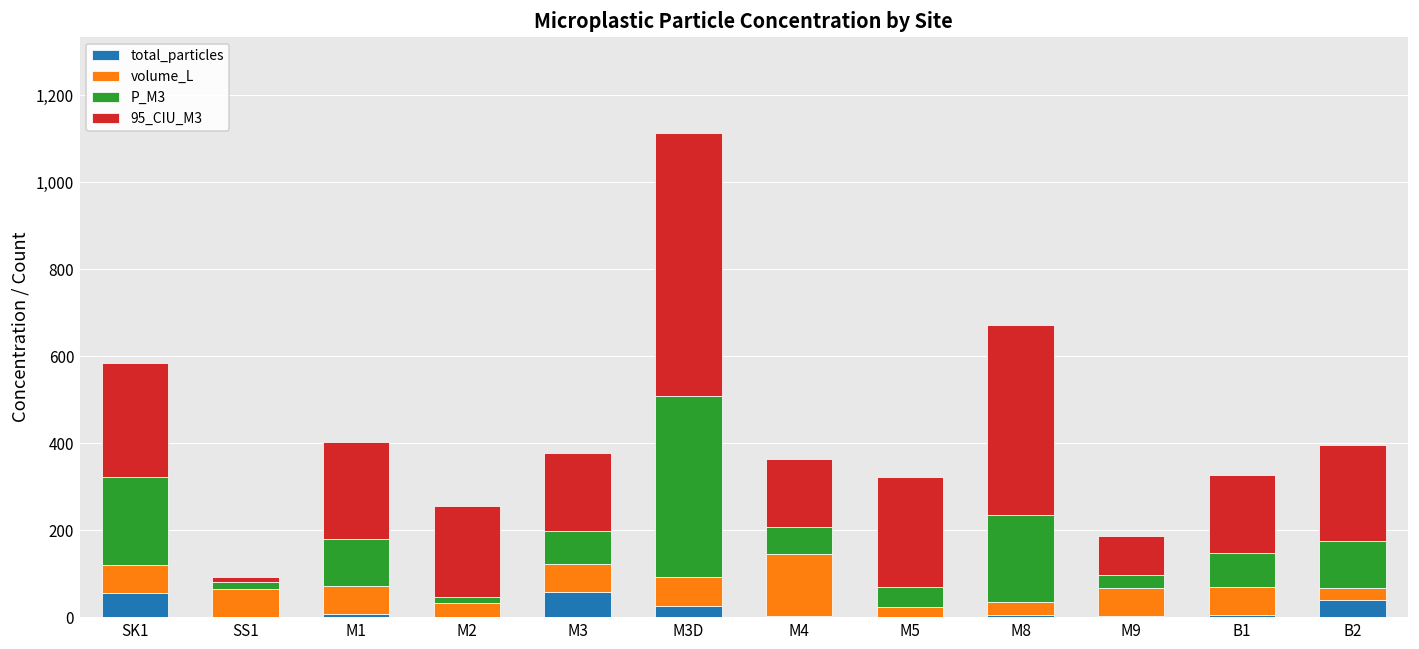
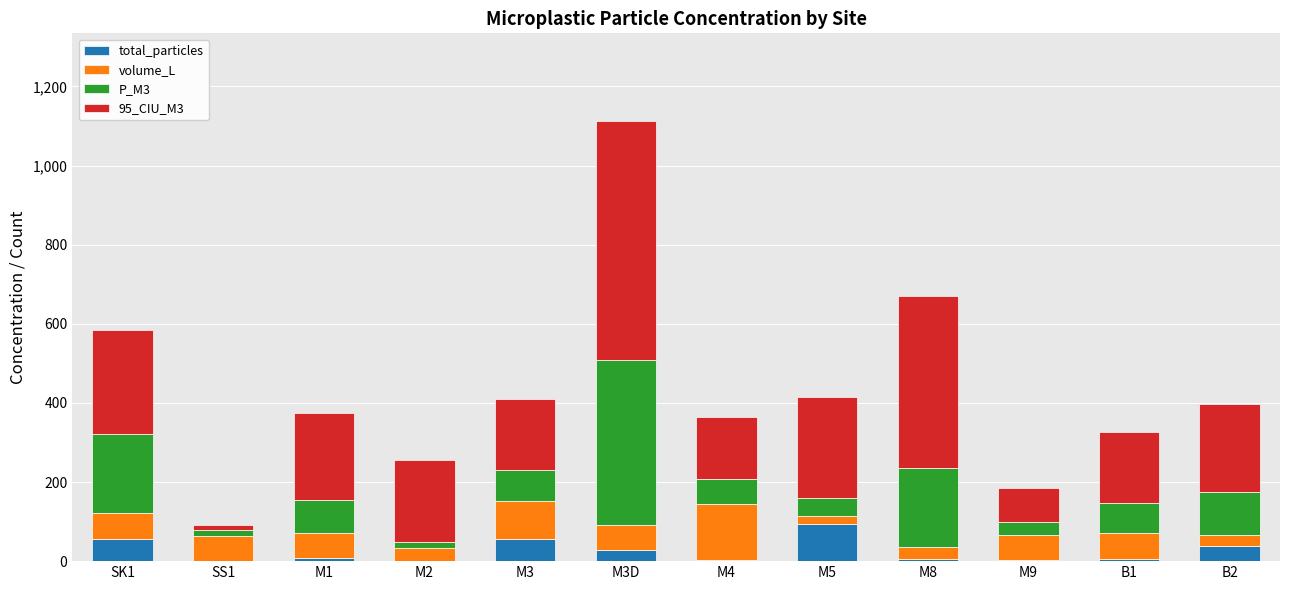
P_M3, M1: 110 -> 80
volume_L, M3: 70 -> 100
total_particles, M5: 0 -> 90
